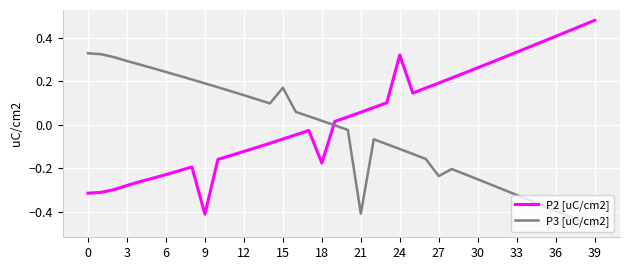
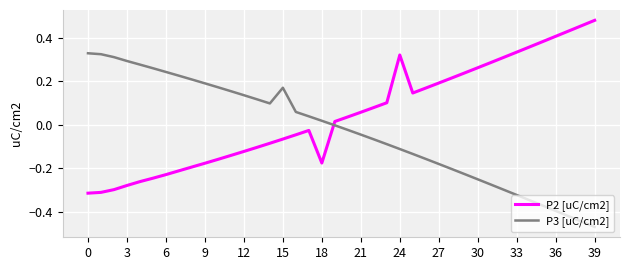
P2 [uC/cm2], 9: -0.41 -> -0.18
P3 [uC/cm2], 21: -0.41 -> -0.05
P3 [uC/cm2], 27: -0.24 -> -0.18
